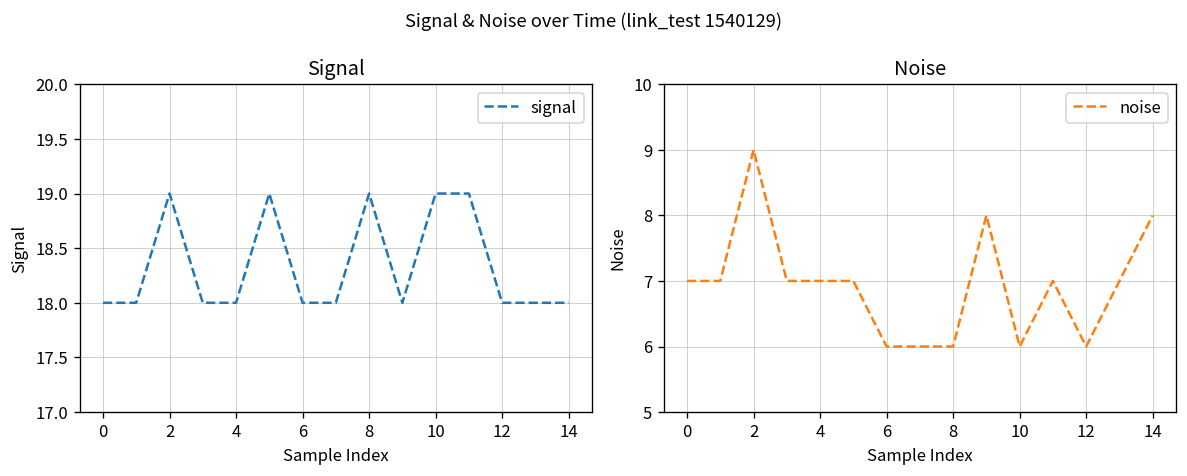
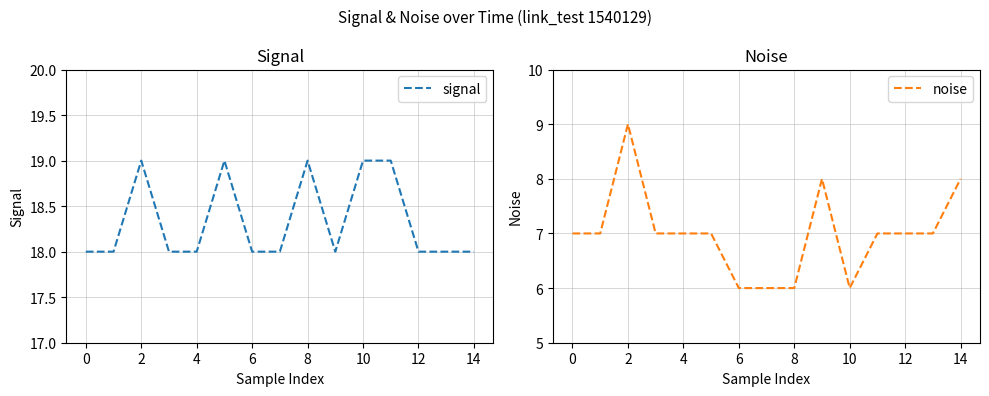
Noise, 12: 6 -> 7
